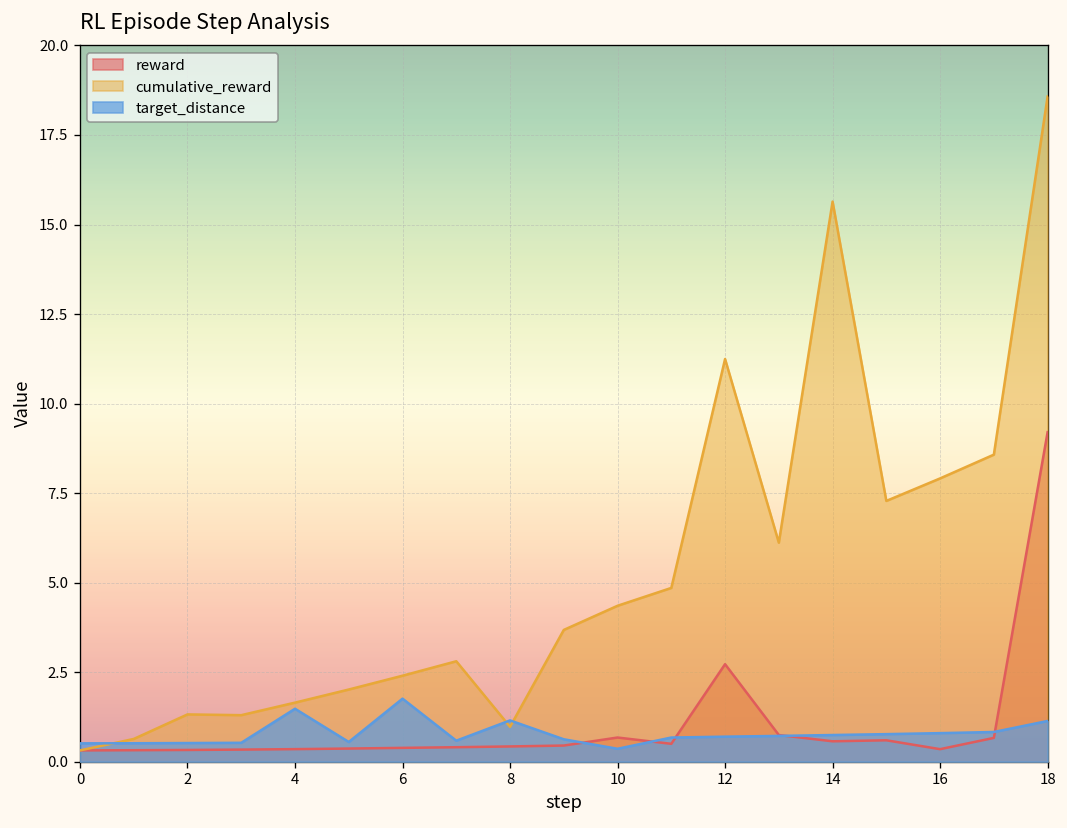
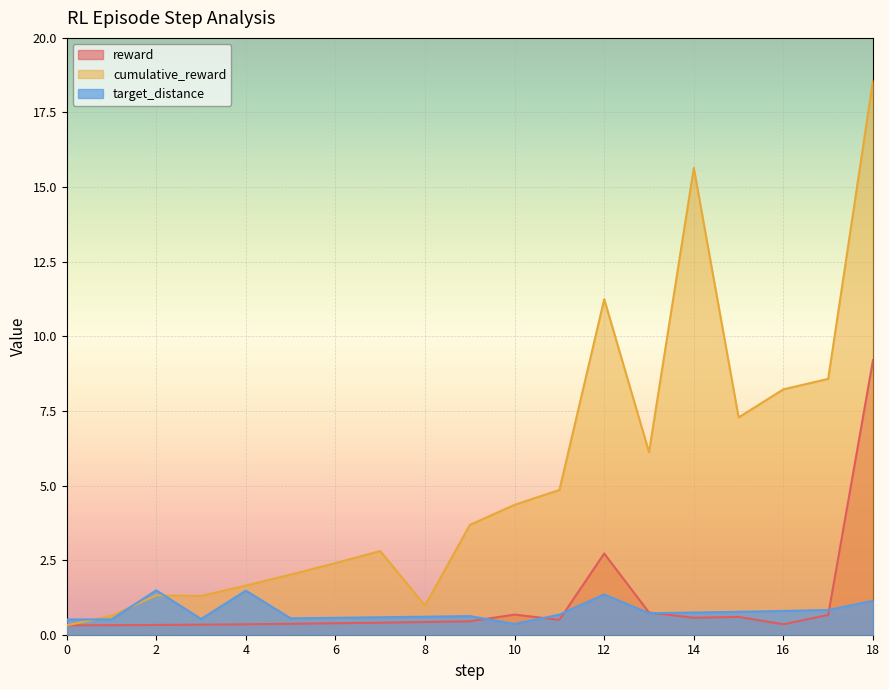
target_distance, 2: 0.5 -> 1.5
target_distance, 6: 1.8 -> 0.6
target_distance, 8: 1.2 -> 0.6
target_distance, 12: 0.7 -> 1.4
cumulative_reward, 16: 7.9 -> 8.2
